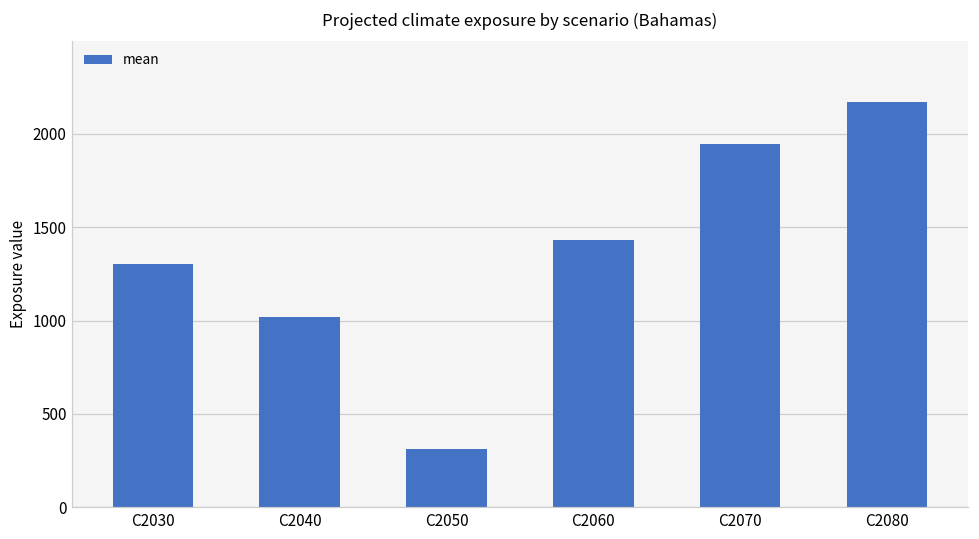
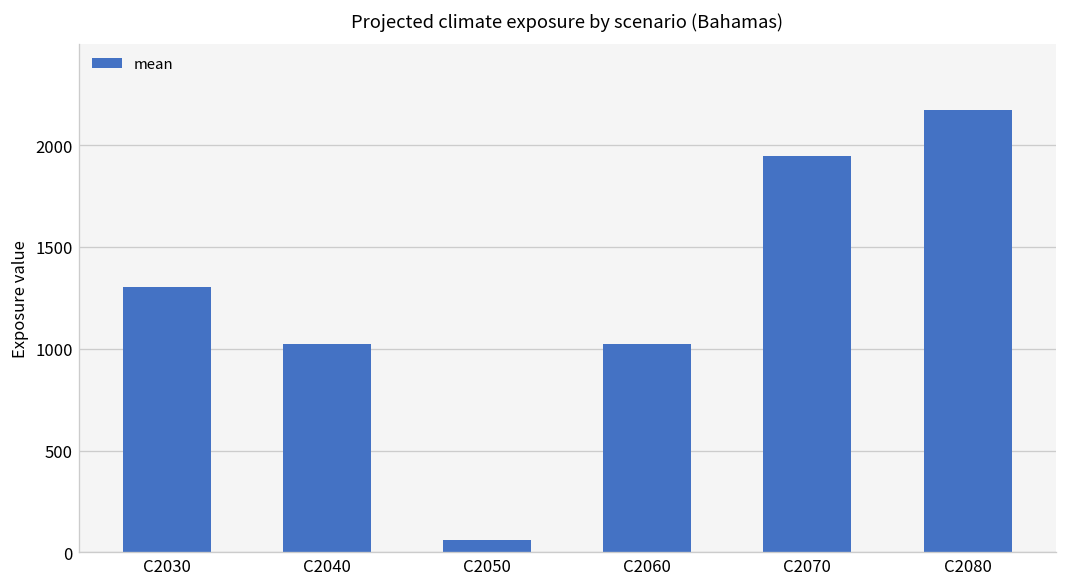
C2050: 310 -> 60
C2060: 1430 -> 1020
